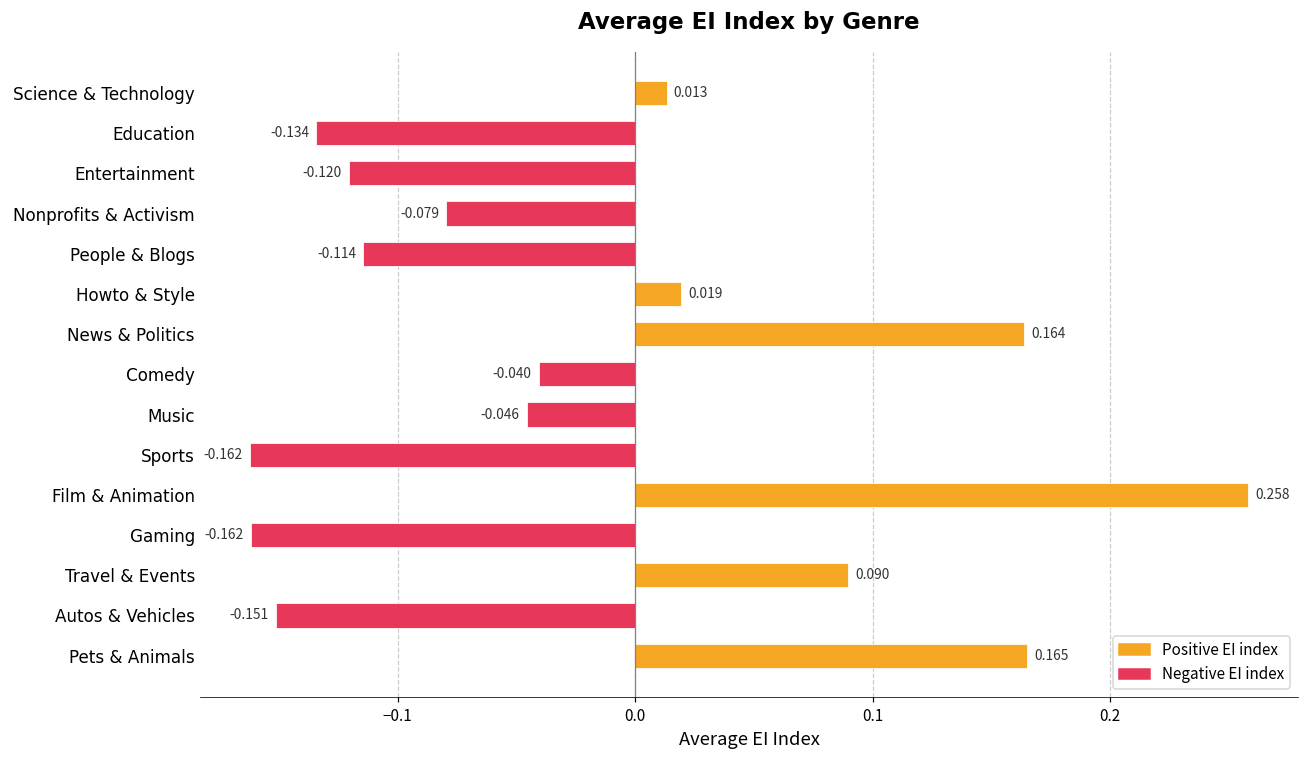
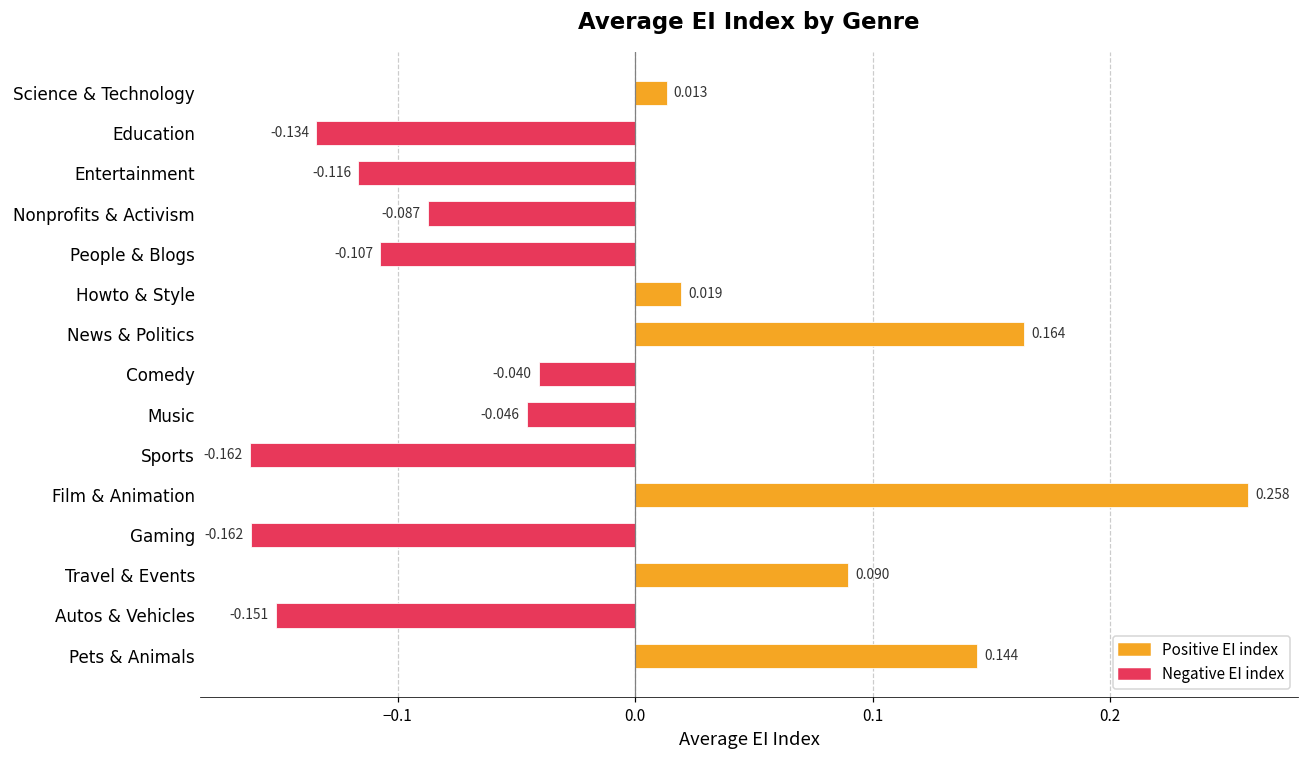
Entertainment: -0.120 -> -0.116
Nonprofits & Activism: -0.079 -> -0.087
People & Blogs: -0.114 -> -0.107
Pets & Animals: 0.165 -> 0.144
